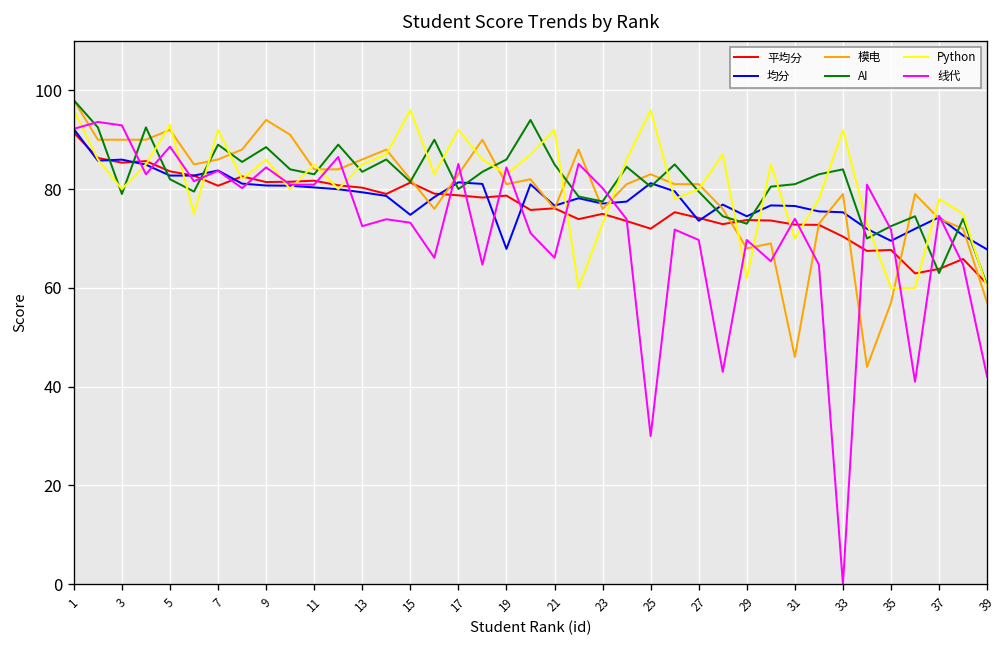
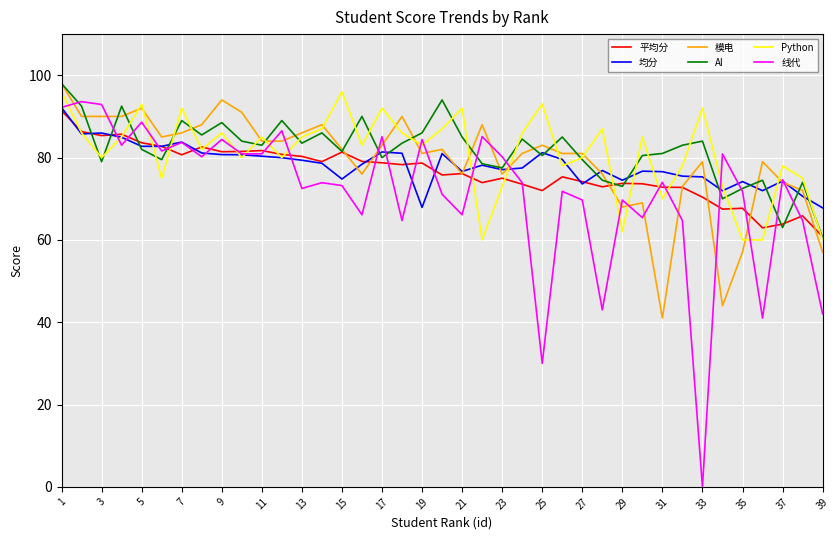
Python, 25: 96 -> 93
模电, 31: 46 -> 41
均分, 35: 70 -> 74
